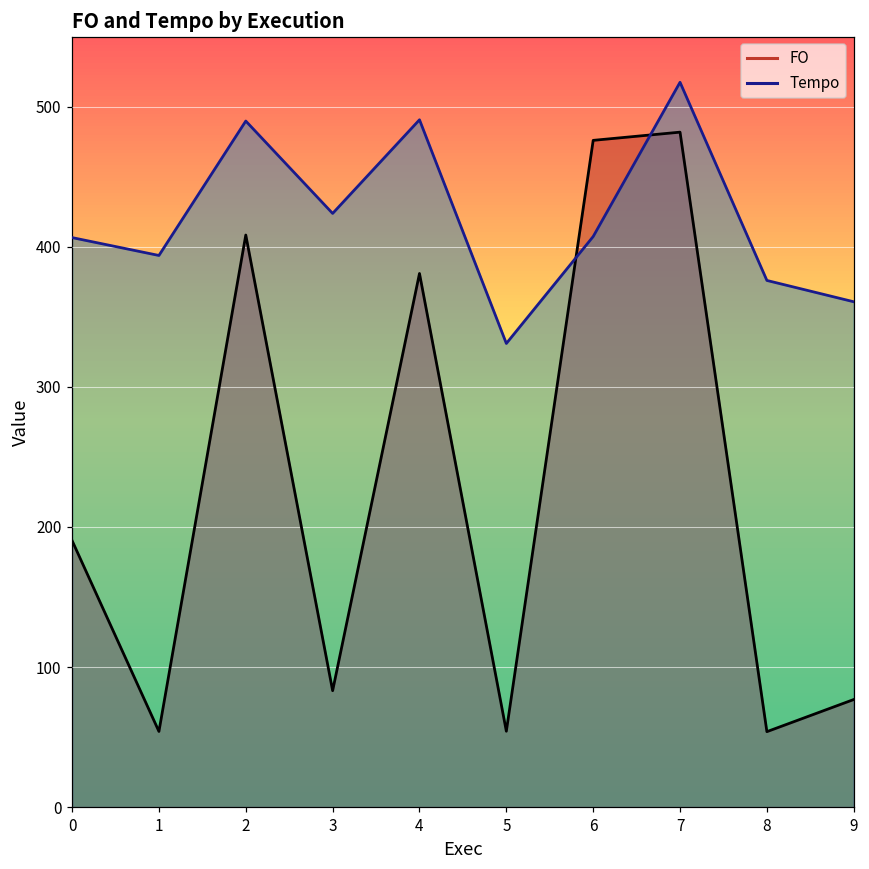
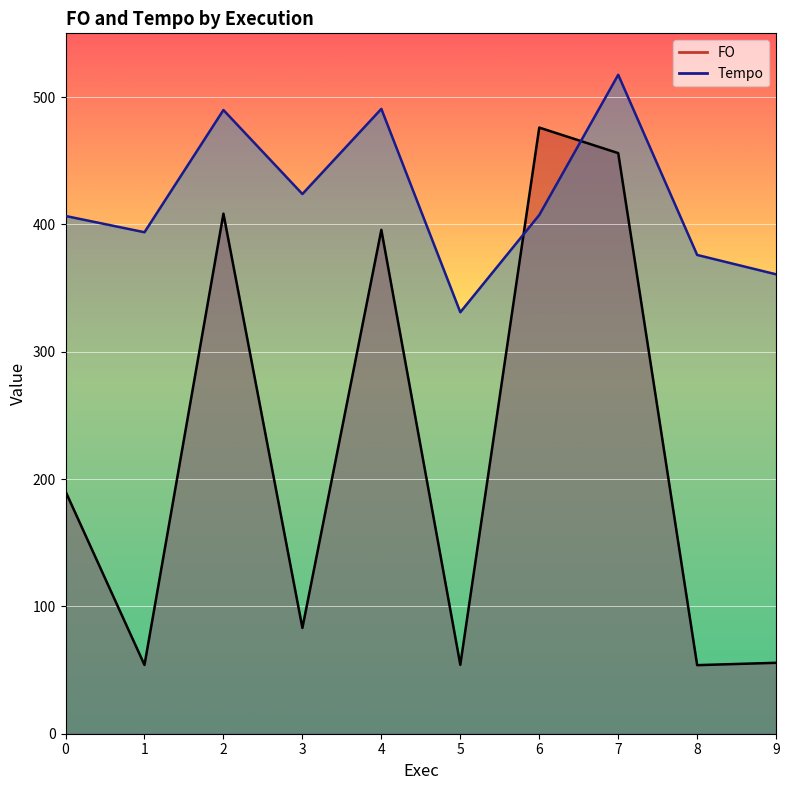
FO, 4: 381 -> 396
FO, 7: 482 -> 456
FO, 9: 77 -> 56
